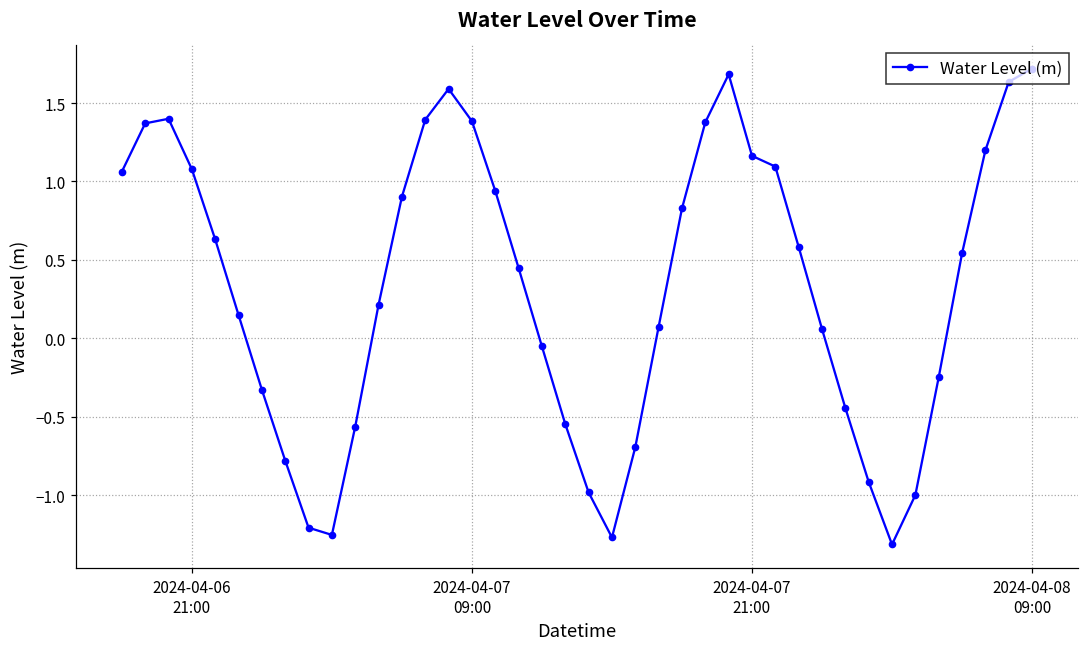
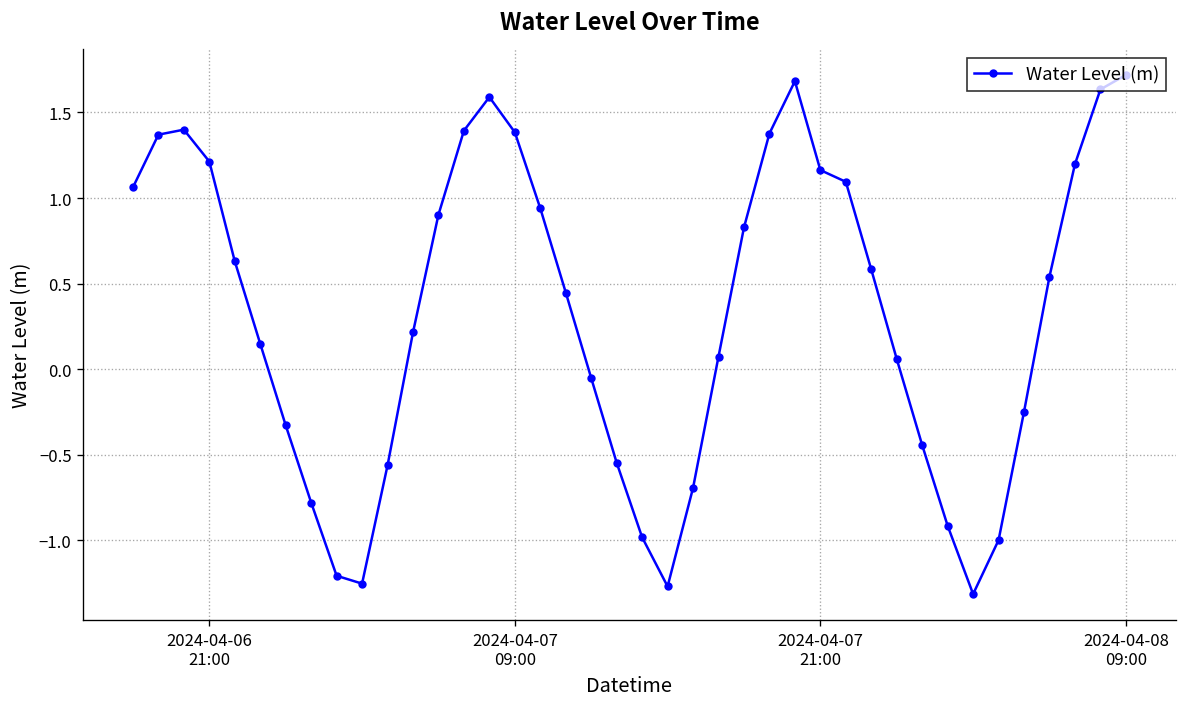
2024-04-06 21:00: 1.08 -> 1.21
